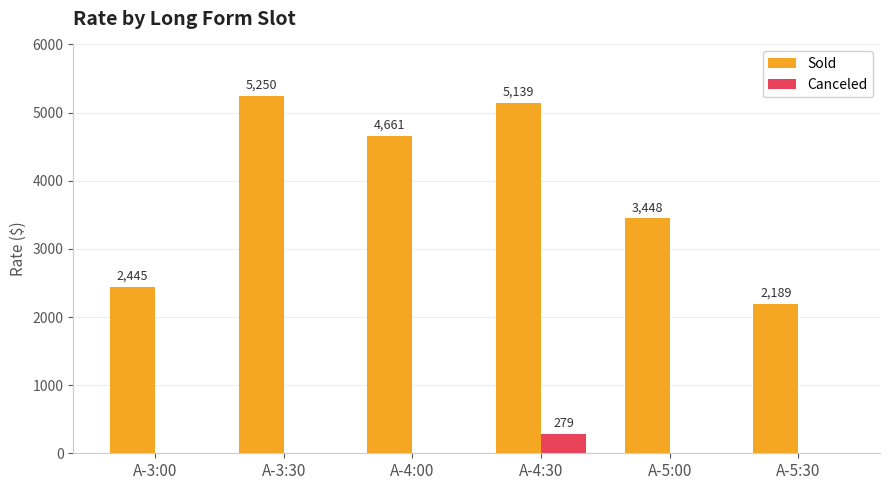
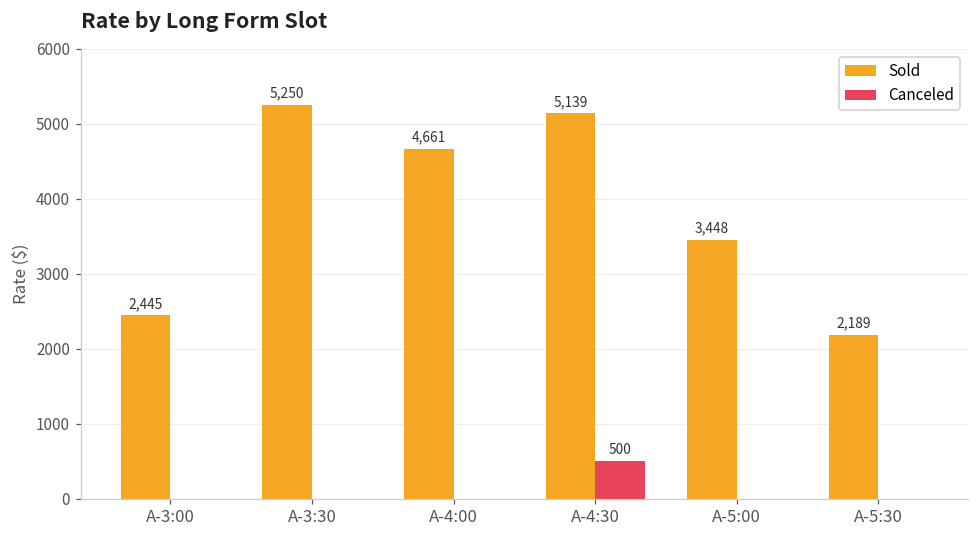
Canceled, A-4:30: 279 -> 500
